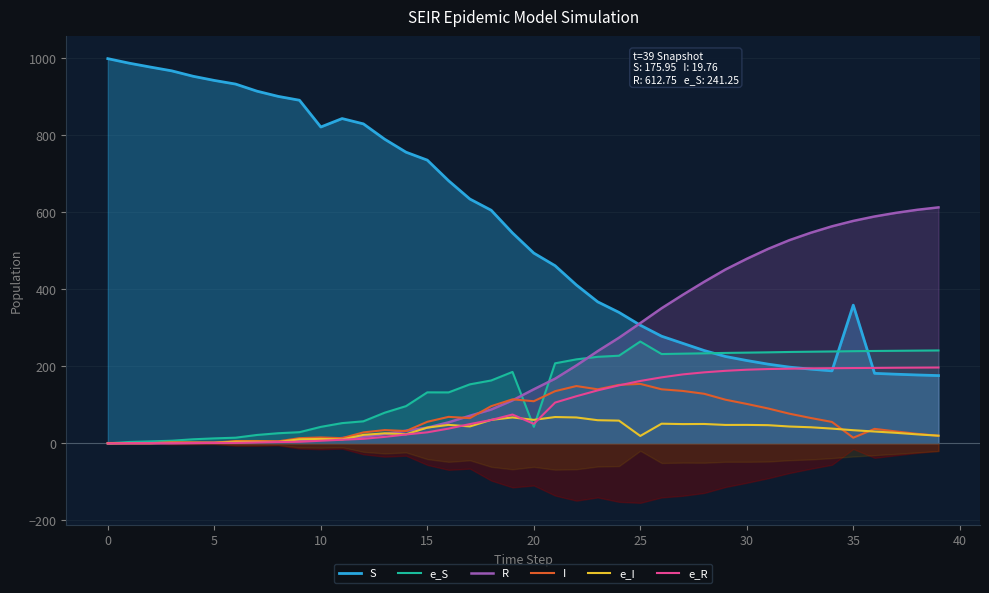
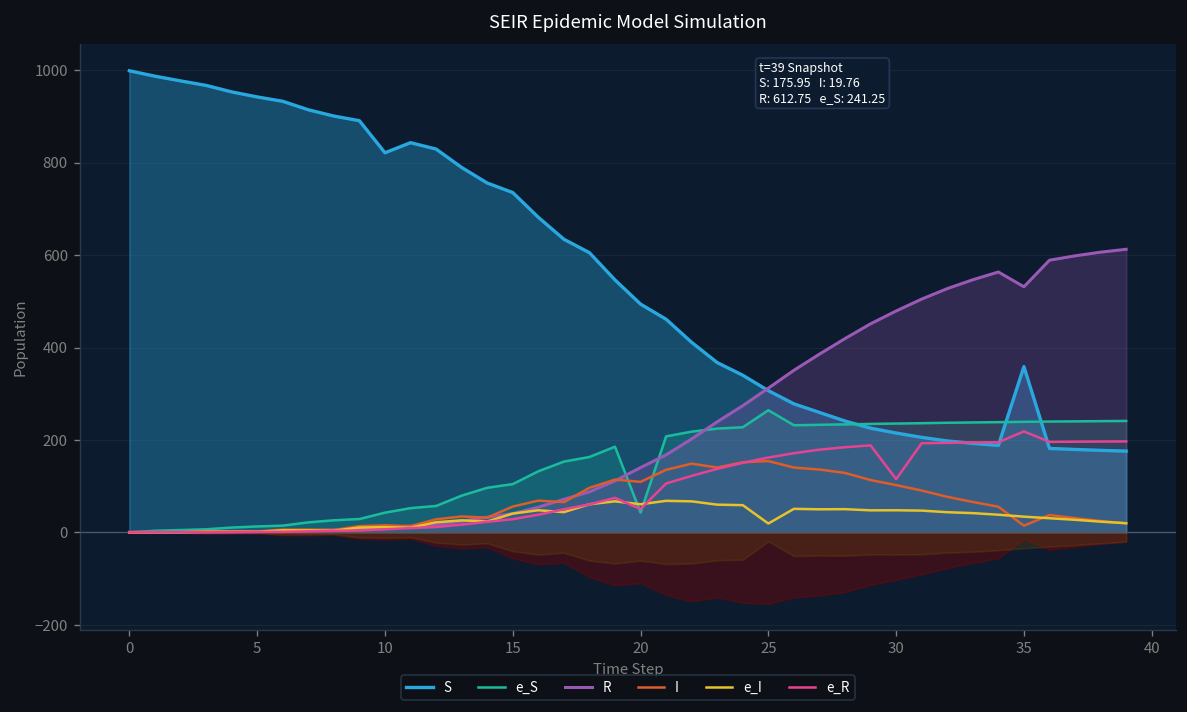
e_S, 15: 130 -> 100
e_R, 30: 190 -> 120
R, 35: 580 -> 530
e_R, 35: 200 -> 220
